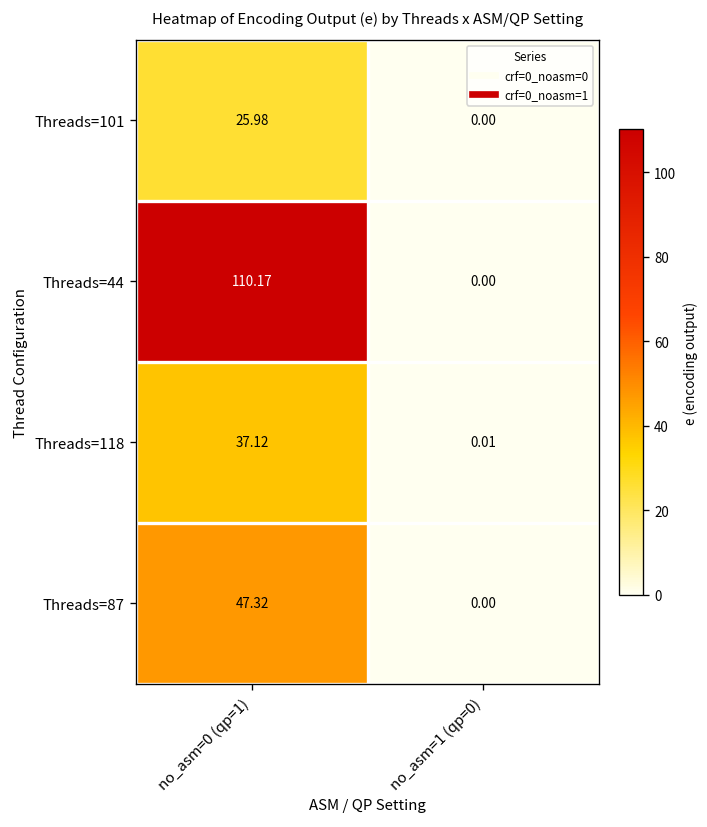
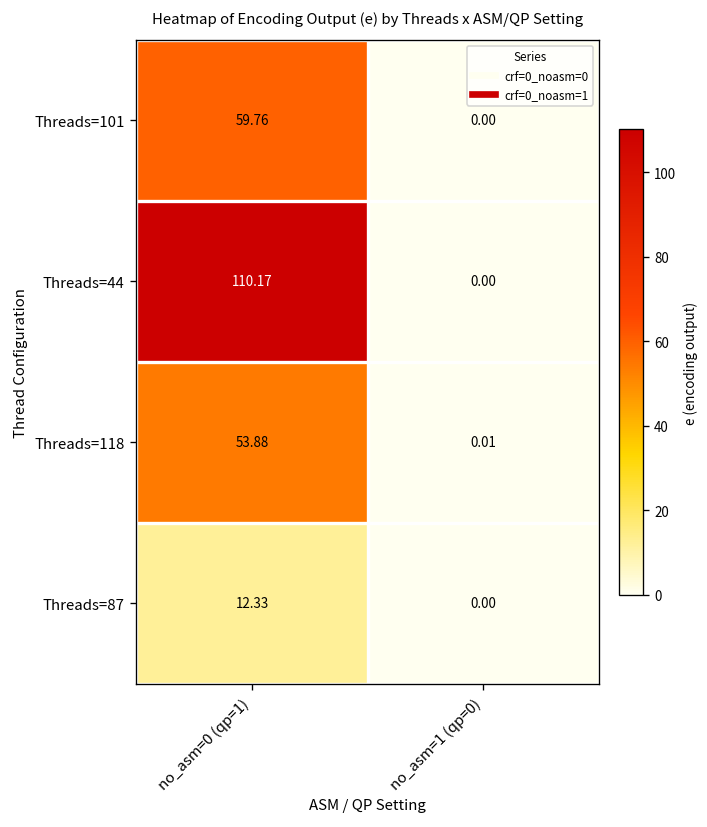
Threads=101, no_asm=0 (qp=1): 25.98 -> 59.76
Threads=118, no_asm=0 (qp=1): 37.12 -> 53.88
Threads=87, no_asm=0 (qp=1): 47.32 -> 12.33
